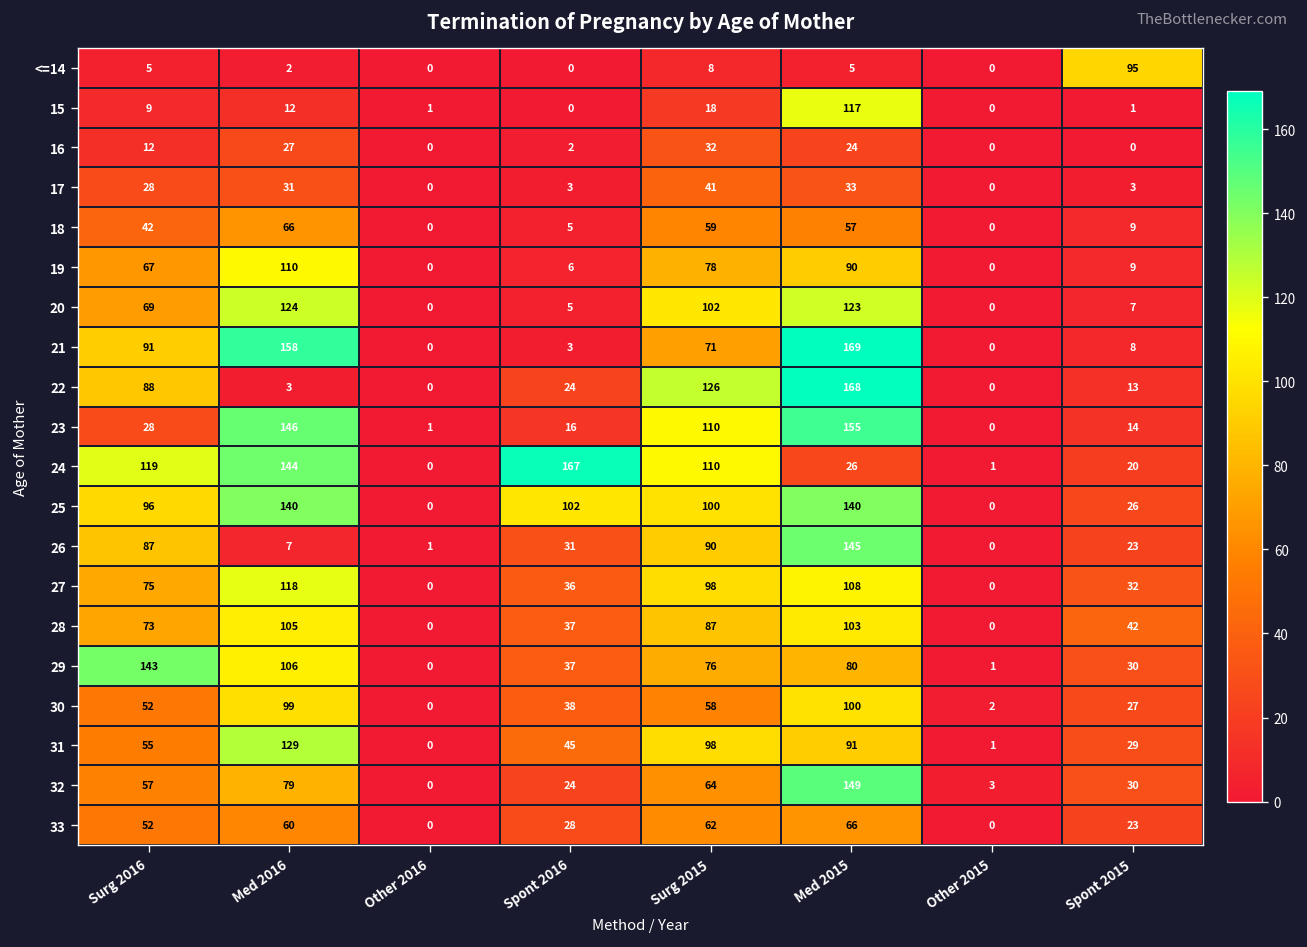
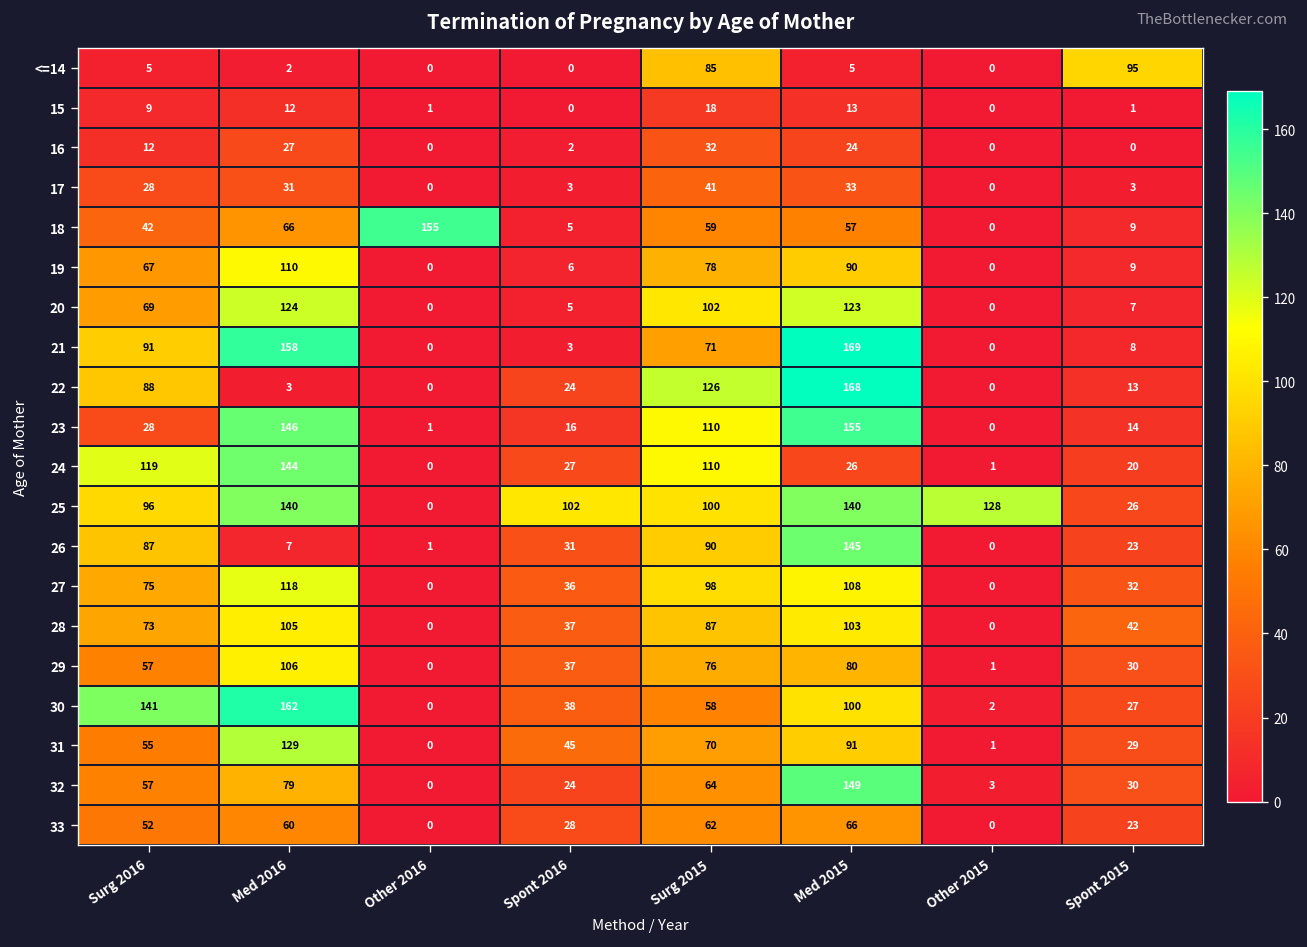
<=14, Surg 2015: 8 -> 85
15, Med 2015: 117 -> 13
18, Other 2016: 0 -> 155
24, Spont 2016: 167 -> 27
25, Other 2015: 0 -> 128
29, Surg 2016: 143 -> 57
30, Surg 2016: 52 -> 141
30, Med 2016: 99 -> 162
31, Surg 2015: 98 -> 70
